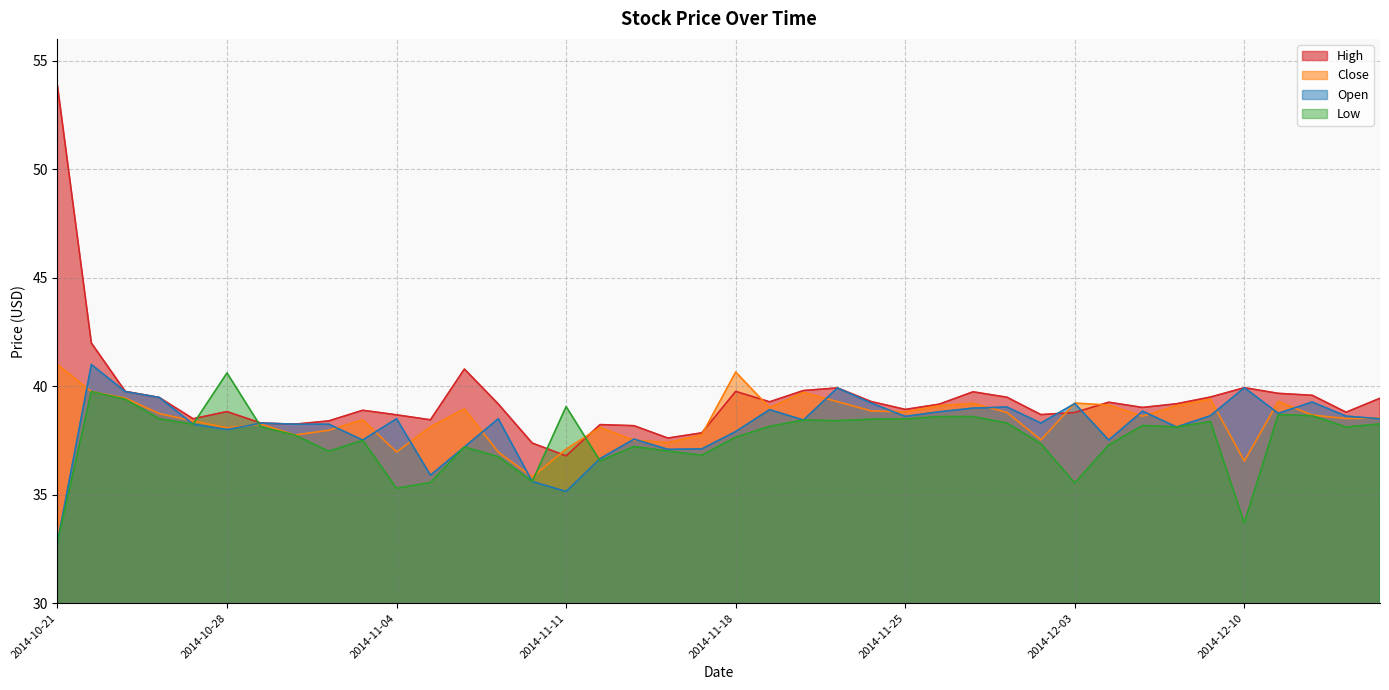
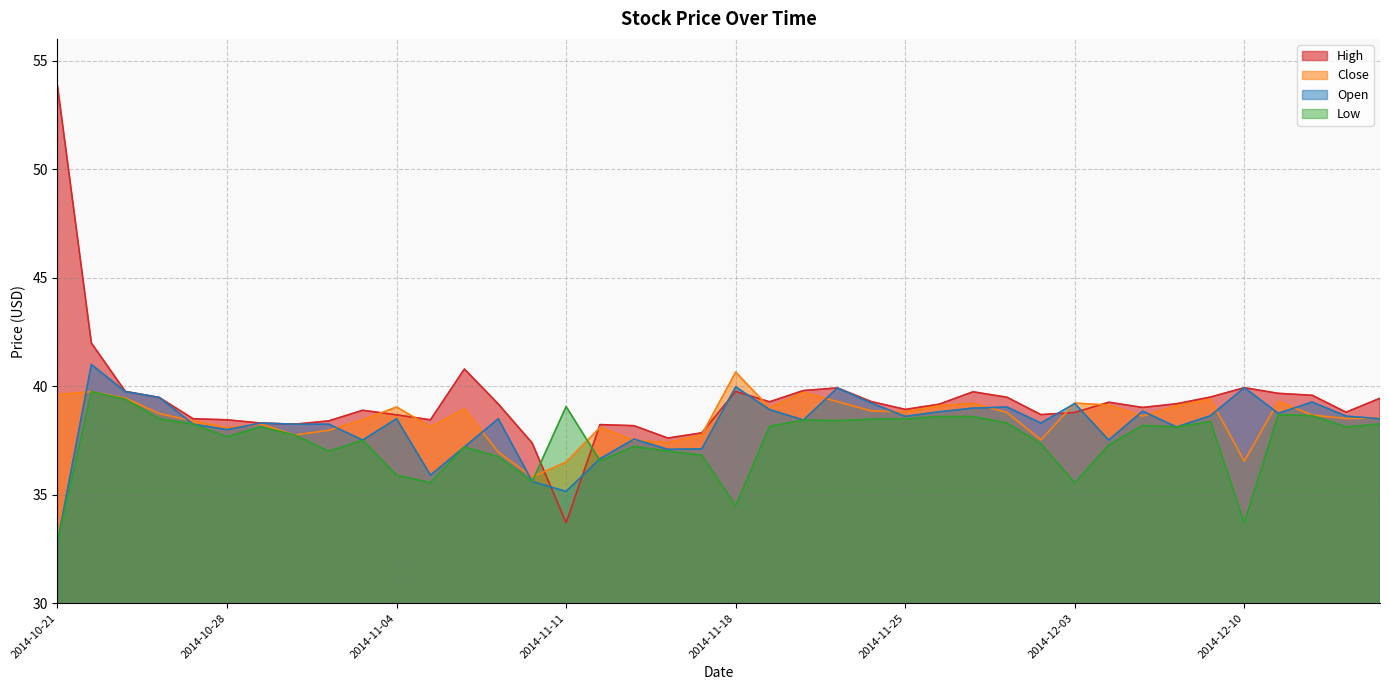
Close, 2014-10-21: 41.0 -> 39.6
High, 2014-10-28: 38.8 -> 38.5
Low, 2014-10-28: 40.6 -> 37.7
Close, 2014-11-04: 37.0 -> 39.0
Low, 2014-11-04: 35.3 -> 35.9
High, 2014-11-11: 36.8 -> 33.7
Close, 2014-11-11: 37.1 -> 36.5
Open, 2014-11-18: 37.9 -> 40.0
Low, 2014-11-18: 37.7 -> 34.5
